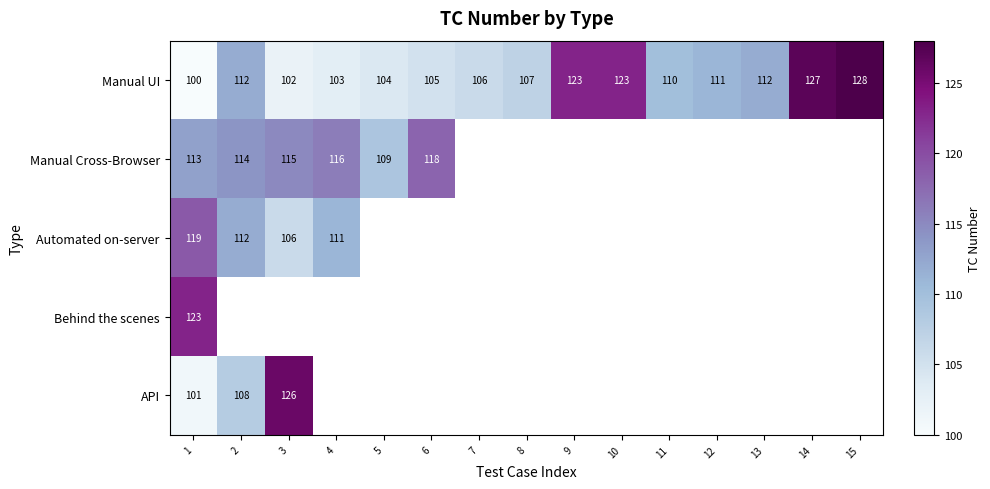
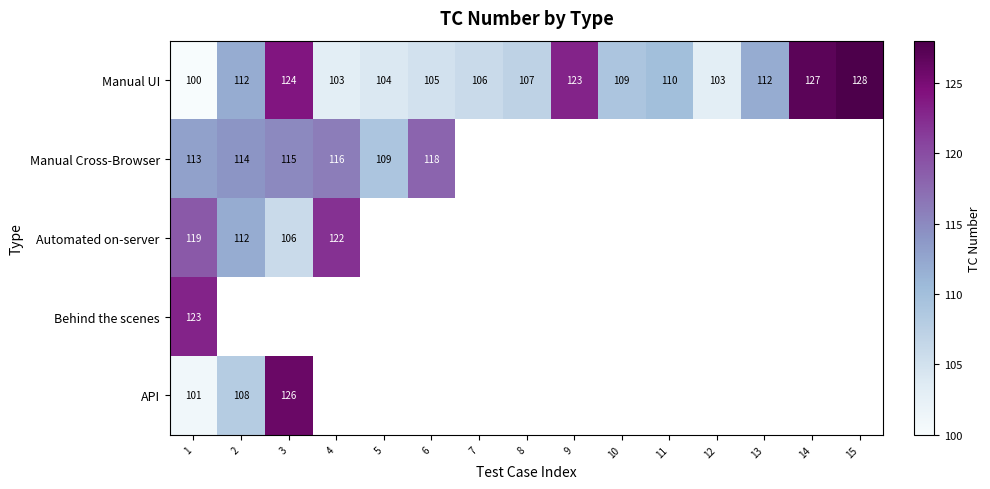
Manual UI, 3: 102 -> 124
Manual UI, 10: 123 -> 109
Manual UI, 12: 111 -> 103
Automated on-server, 4: 111 -> 122
